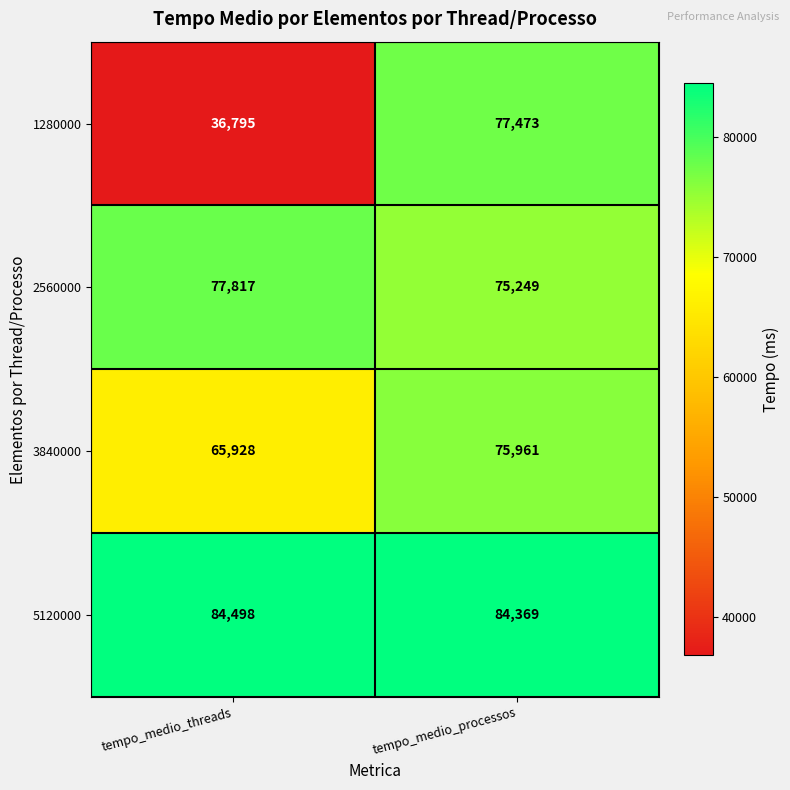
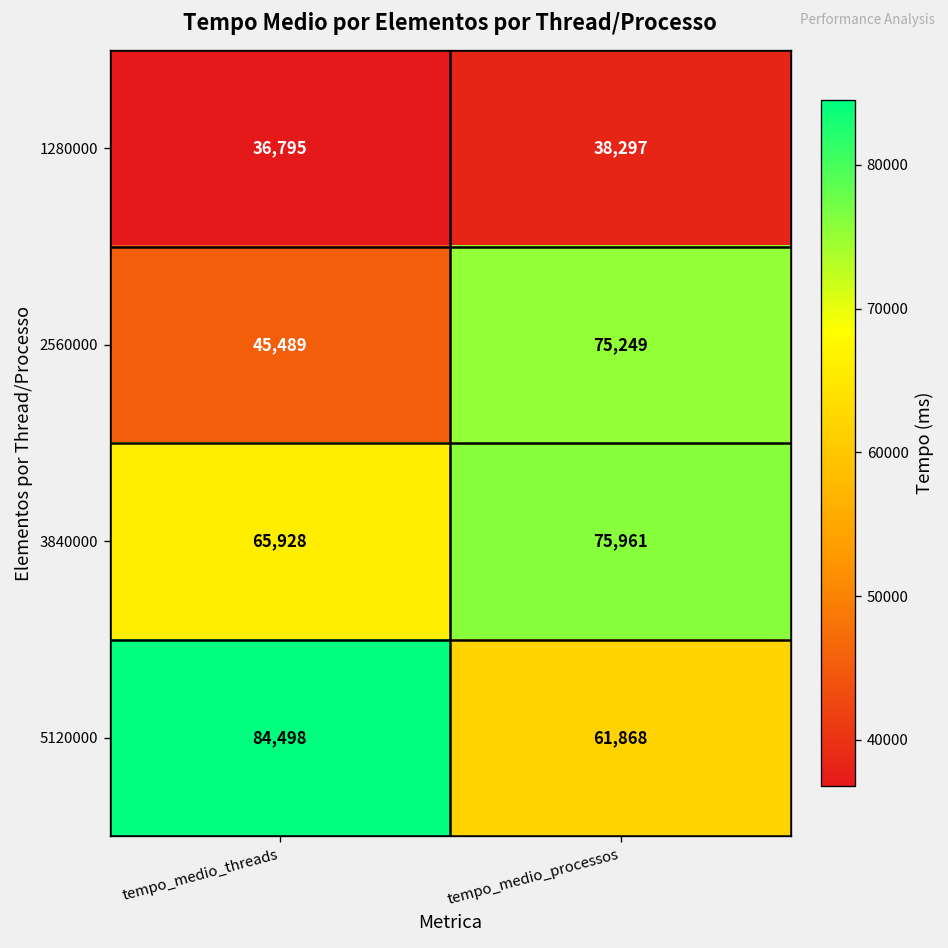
1280000, tempo_medio_processos: 77,473 -> 38,297
2560000, tempo_medio_threads: 77,817 -> 45,489
5120000, tempo_medio_processos: 84,369 -> 61,868
